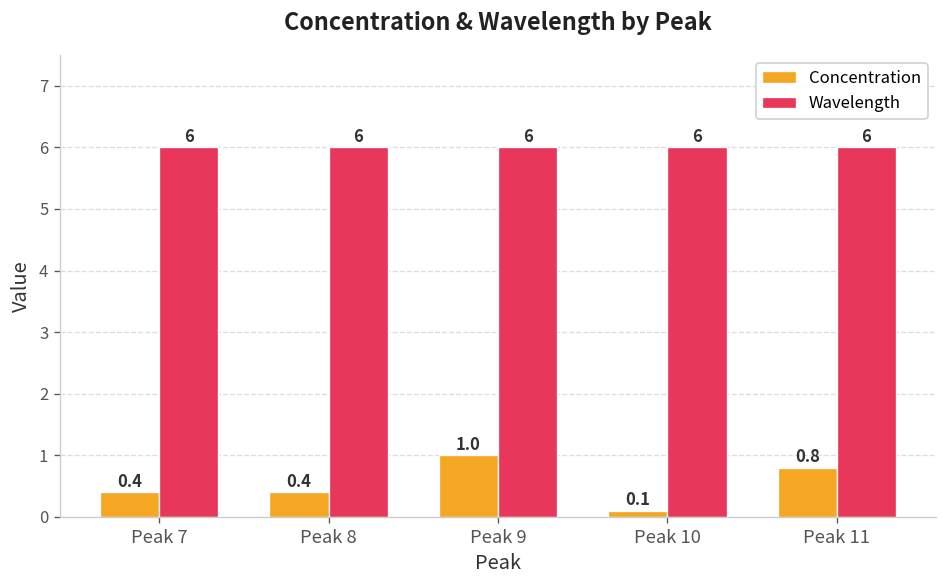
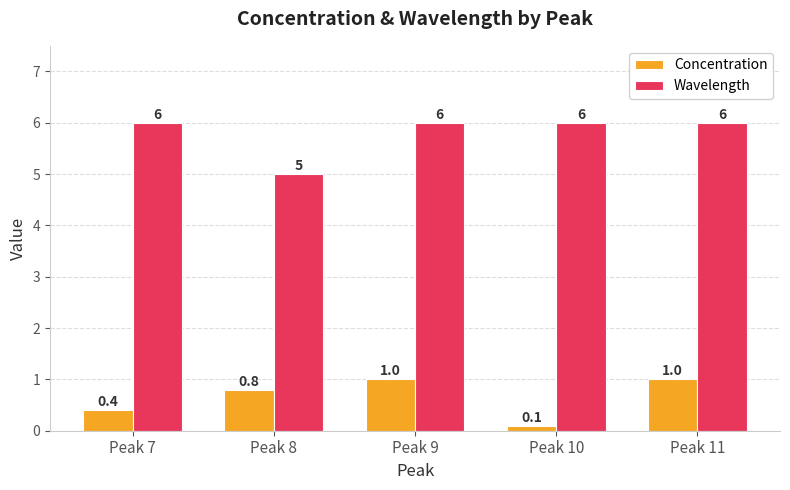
Concentration, Peak 8: 0.4 -> 0.8
Wavelength, Peak 8: 6 -> 5
Concentration, Peak 11: 0.8 -> 1.0
